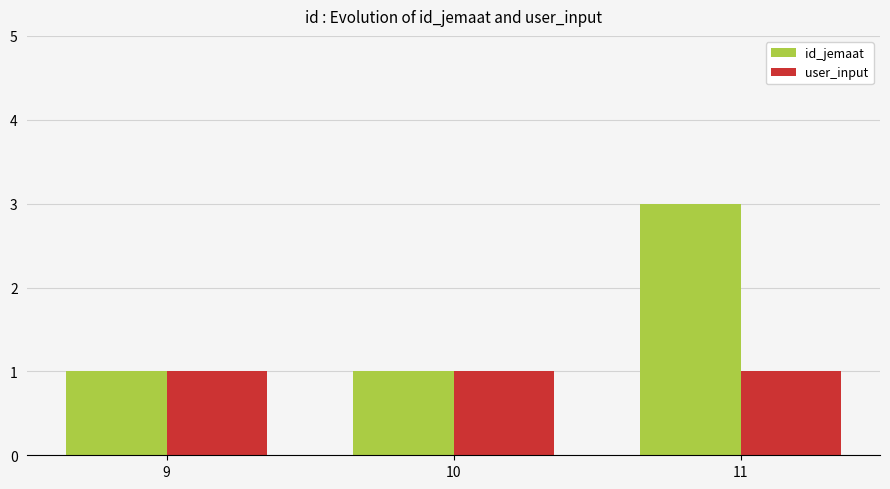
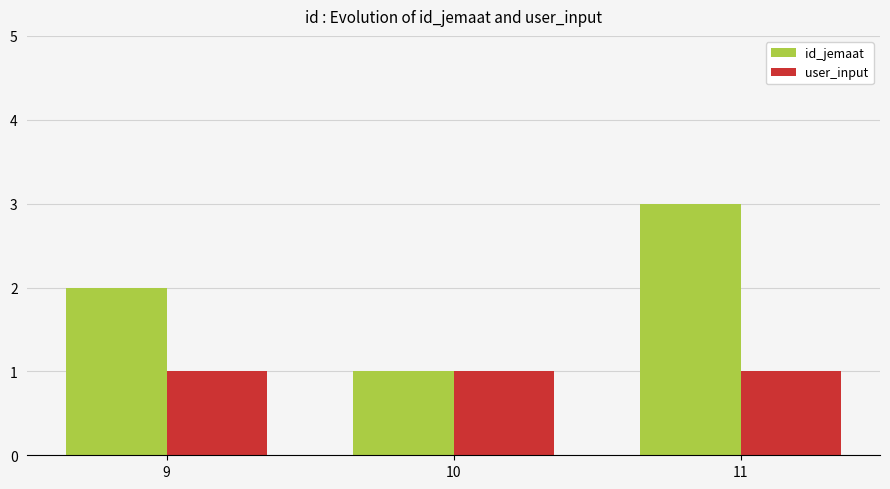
id_jemaat, 9: 1 -> 2
